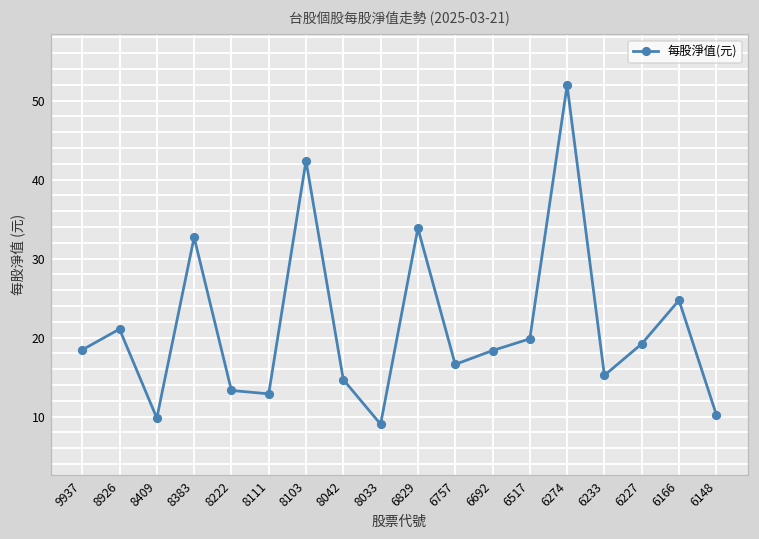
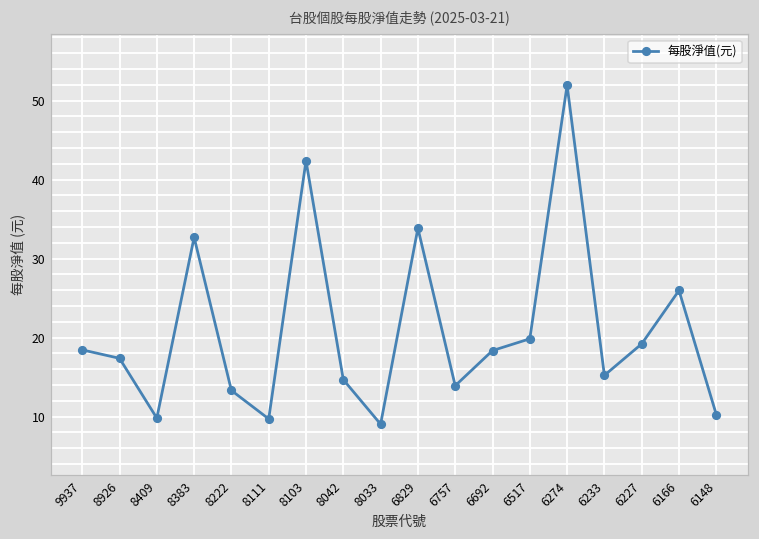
8926: 21 -> 17
8111: 13 -> 10
6757: 17 -> 14
6166: 25 -> 26
